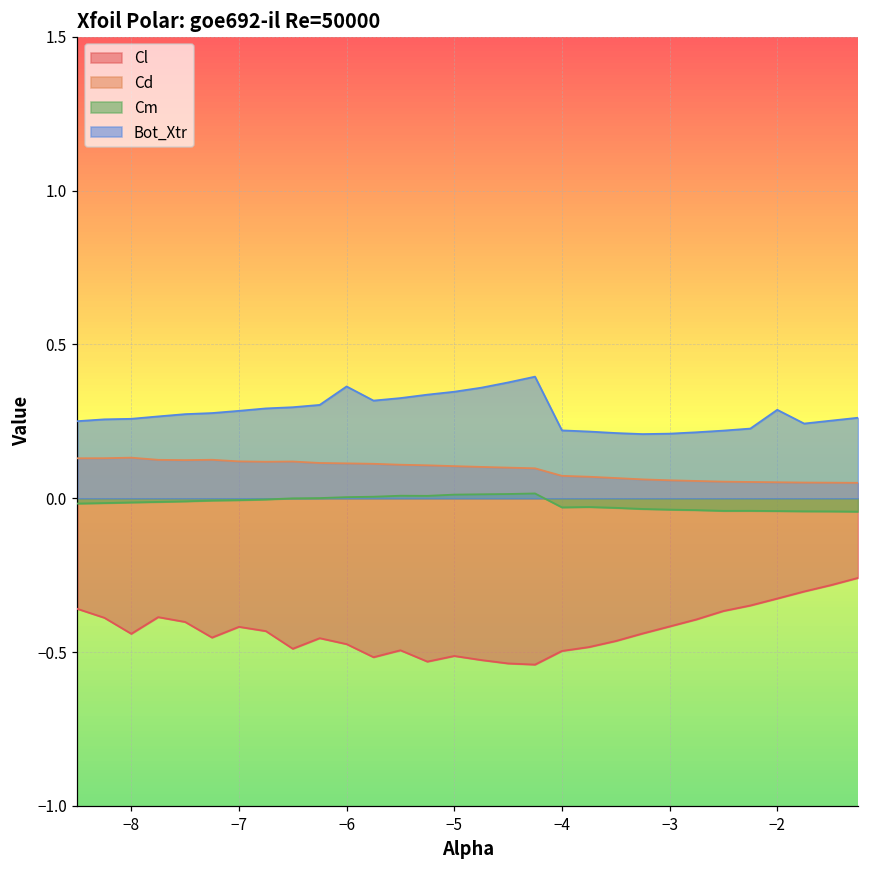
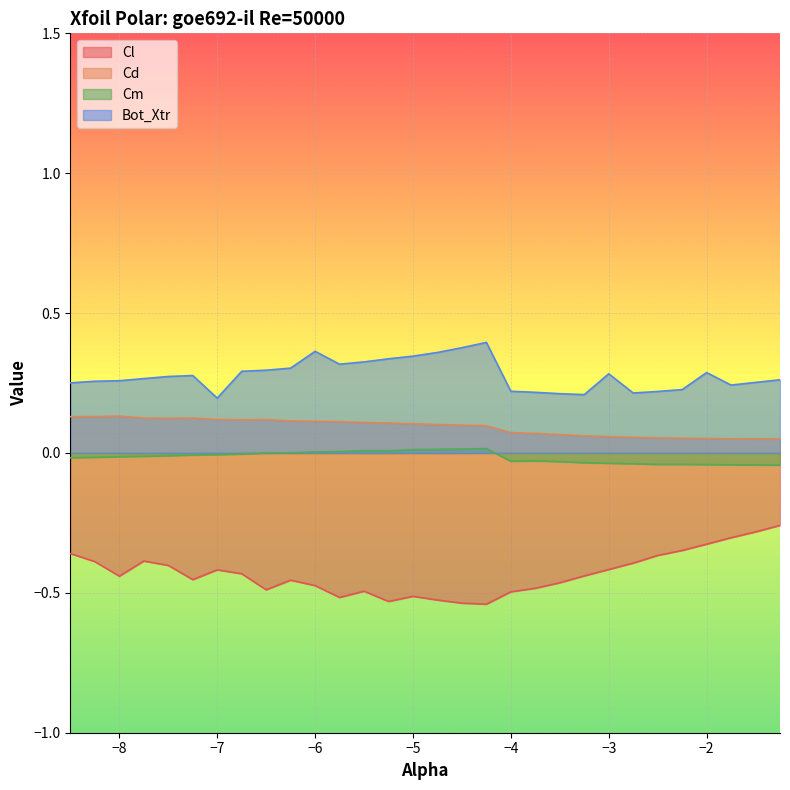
Bot_Xtr, −7: 0.28 -> 0.20
Bot_Xtr, −3: 0.21 -> 0.28
